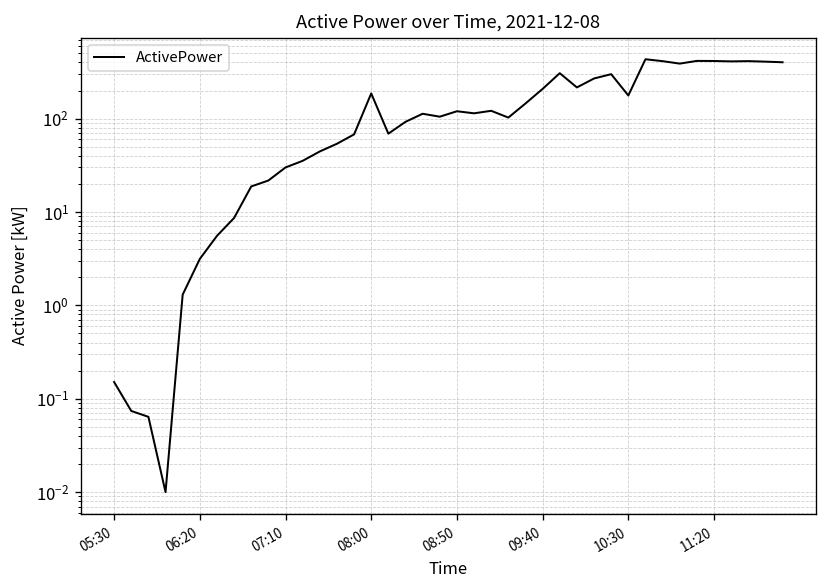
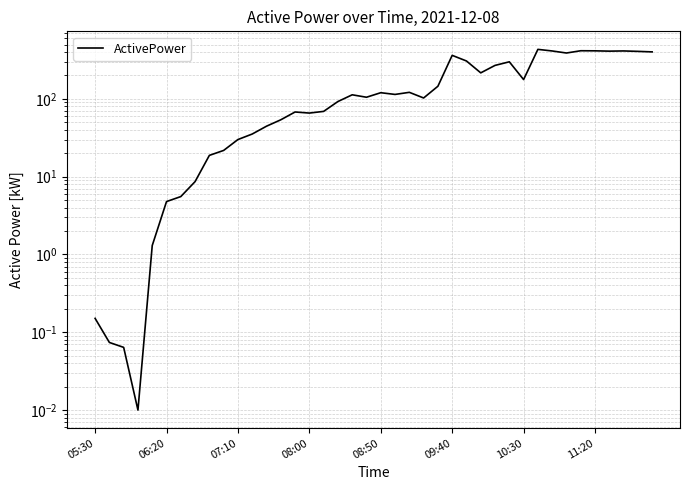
06:20: 3.1 -> 5
08:00: 190 -> 70
09:40: 210 -> 400
